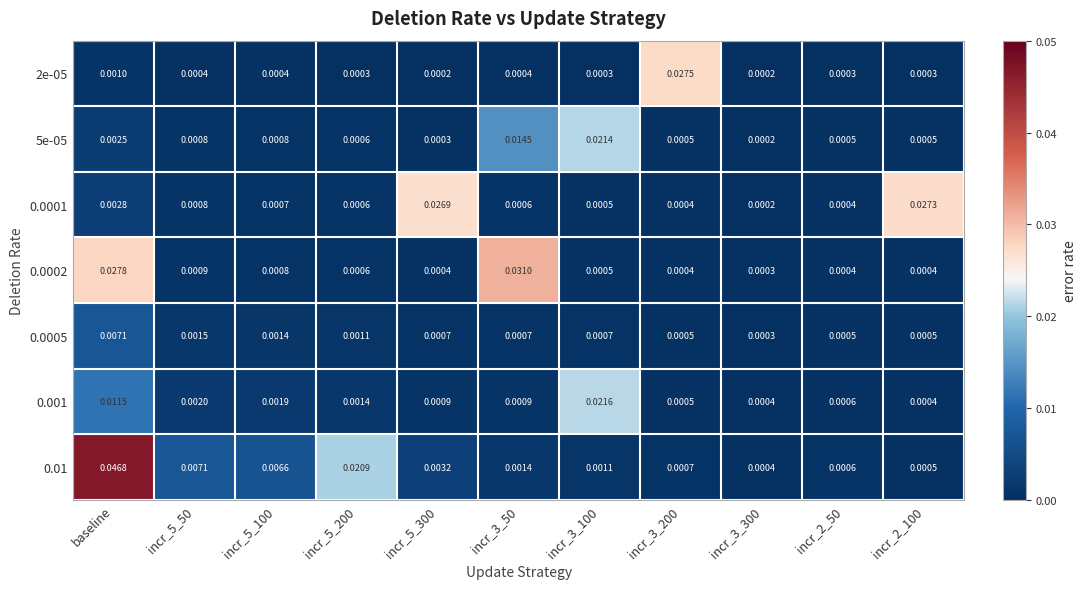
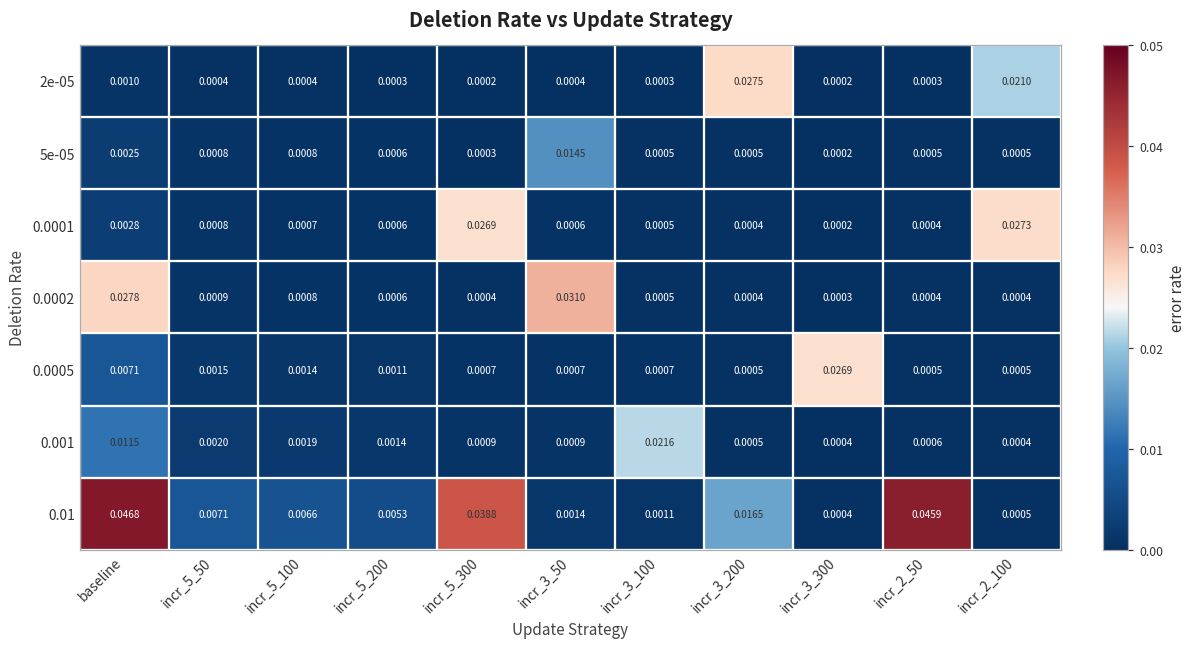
2e-05, incr_2_100: 0.0003 -> 0.0210
5e-05, incr_3_100: 0.0214 -> 0.0005
0.0005, incr_3_300: 0.0003 -> 0.0269
0.01, incr_5_200: 0.0209 -> 0.0053
0.01, incr_5_300: 0.0032 -> 0.0388
0.01, incr_3_200: 0.0007 -> 0.0165
0.01, incr_2_50: 0.0006 -> 0.0459
